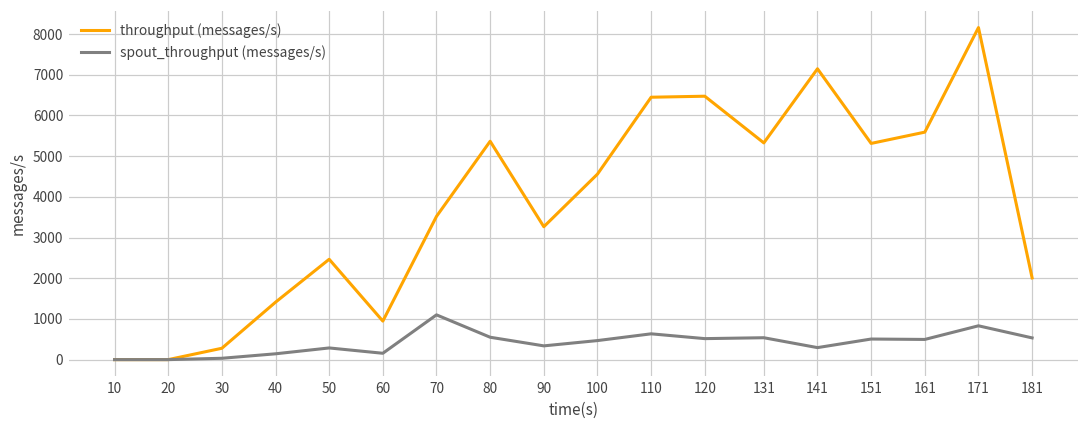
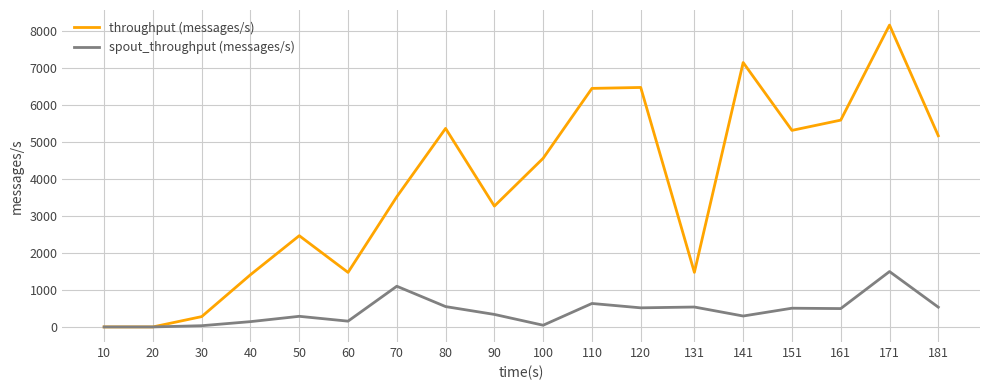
throughput (messages/s), 60: 900 -> 1500
spout_throughput (messages/s), 100: 500 -> 0
throughput (messages/s), 131: 5300 -> 1500
spout_throughput (messages/s), 171: 800 -> 1500
throughput (messages/s), 181: 2000 -> 5200
